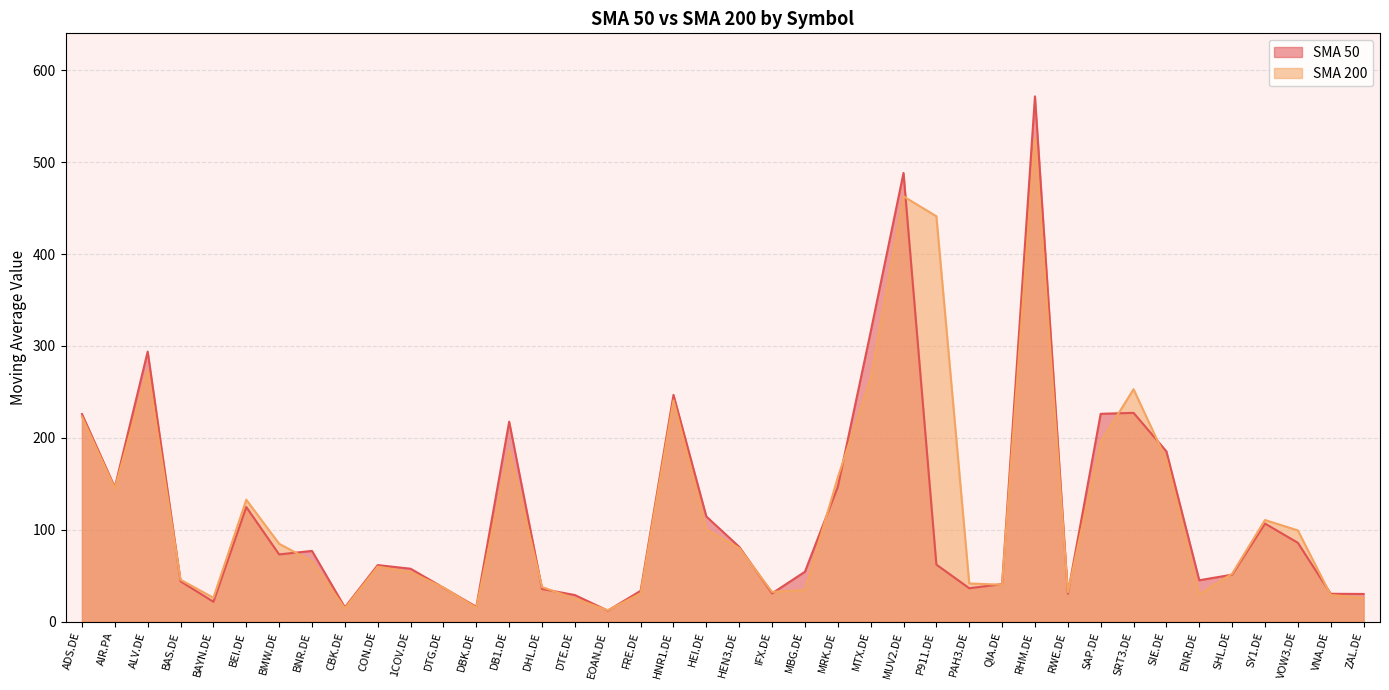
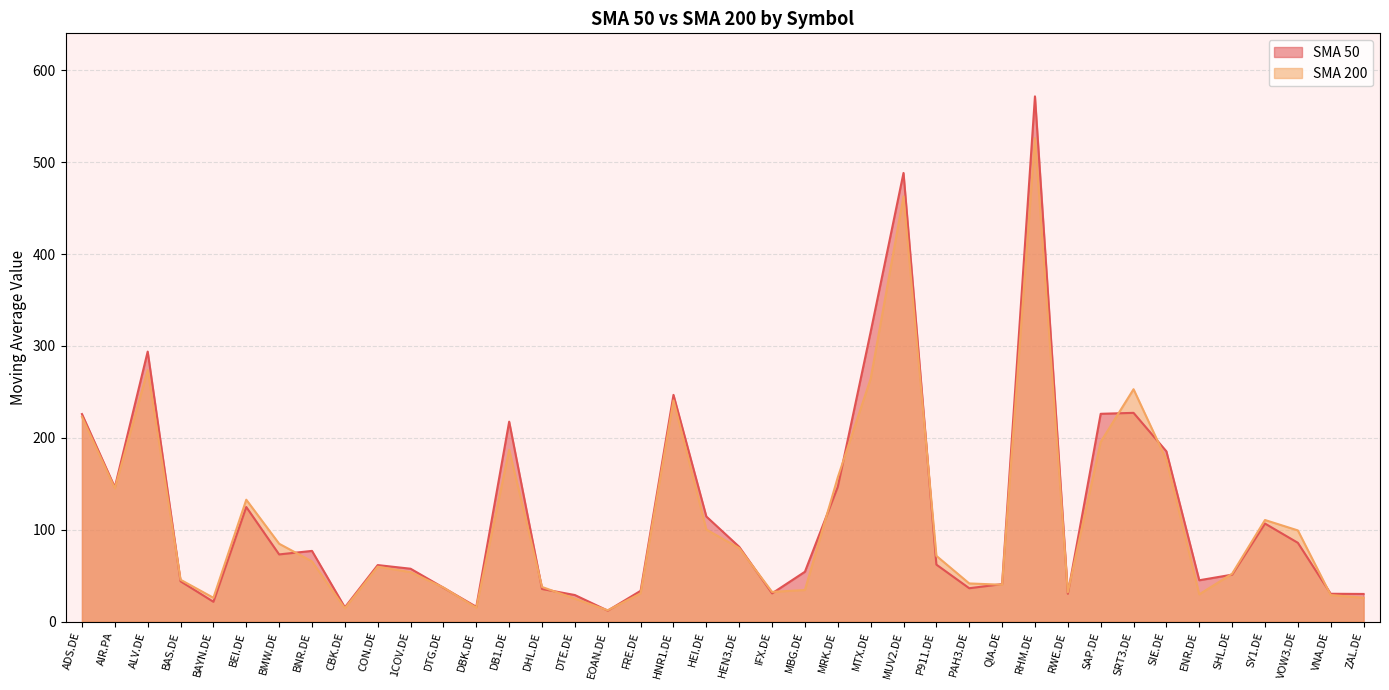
SMA 200, P911.DE: 440 -> 70
